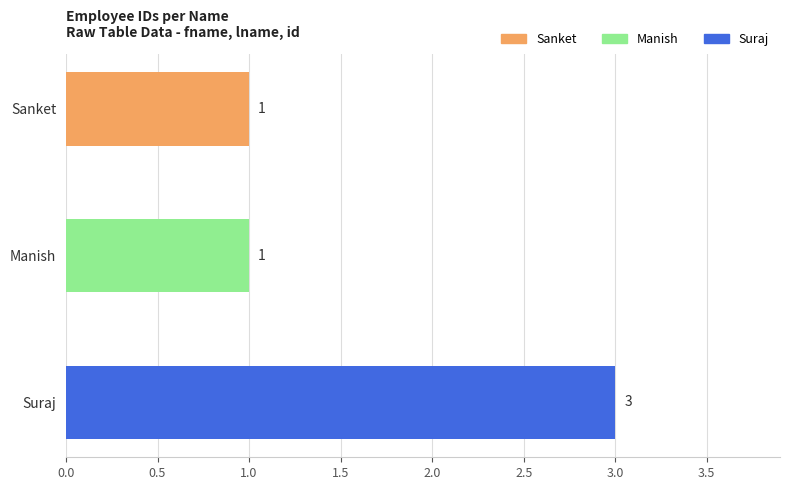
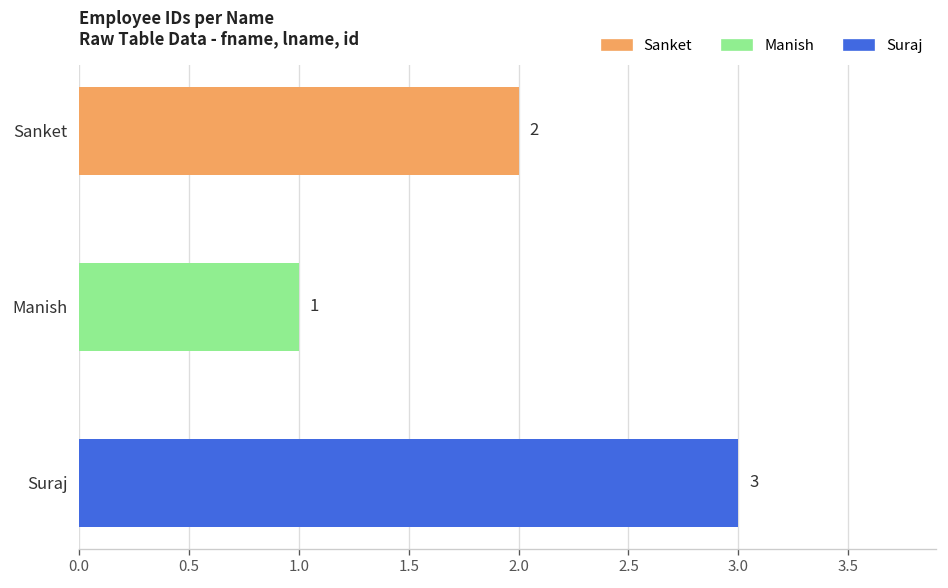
Sanket: 1 -> 2
